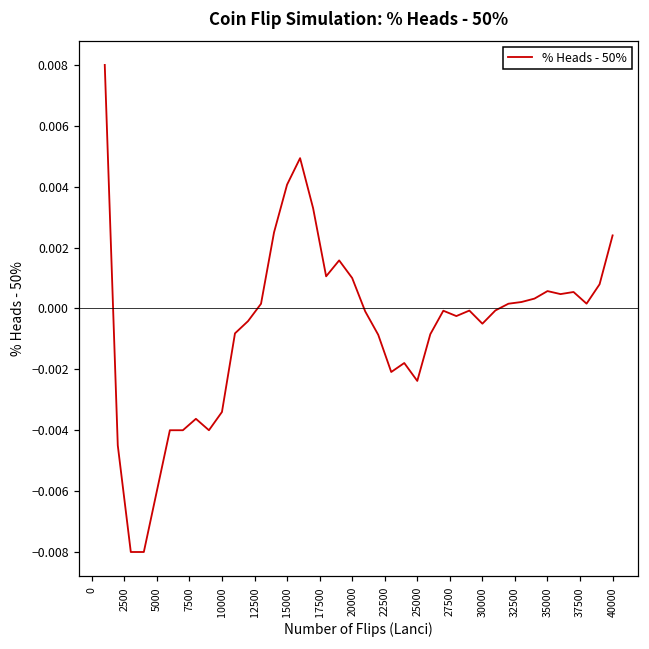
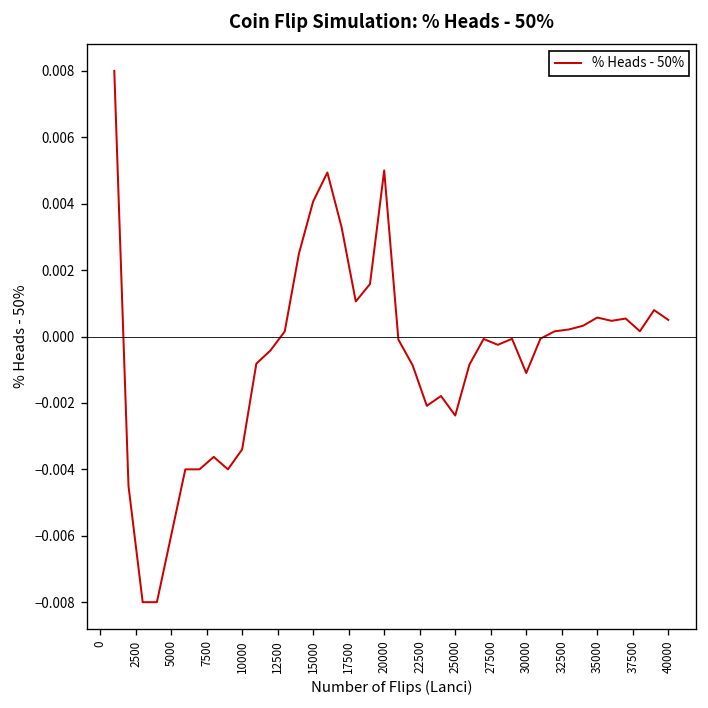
20000: 0.001 -> 0.005
30000: -0.0005 -> -0.0011
40000: 0.0024 -> 0.0005
